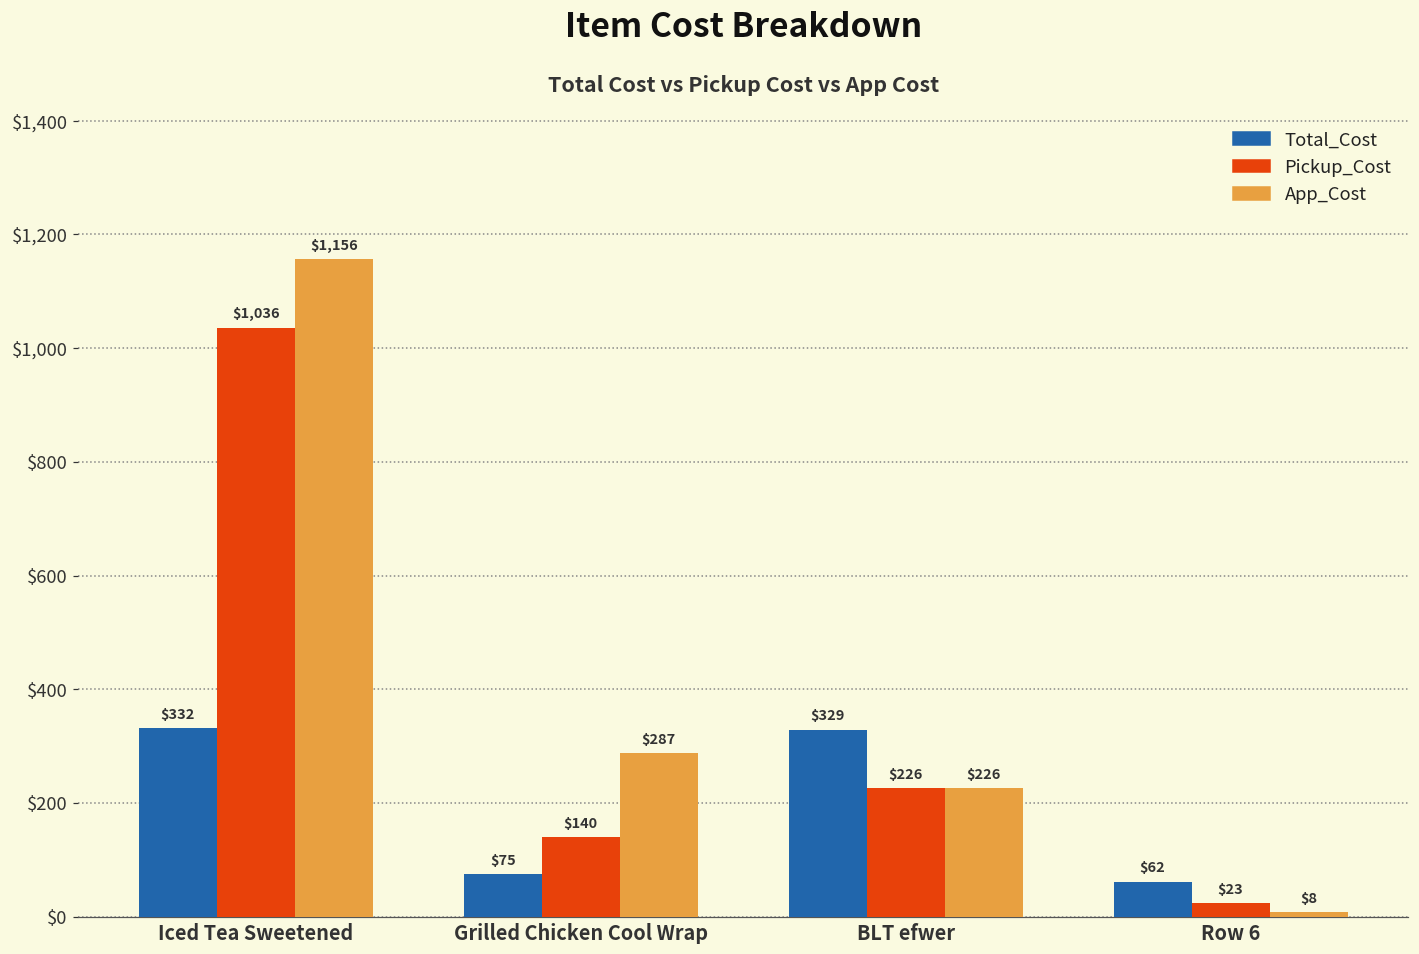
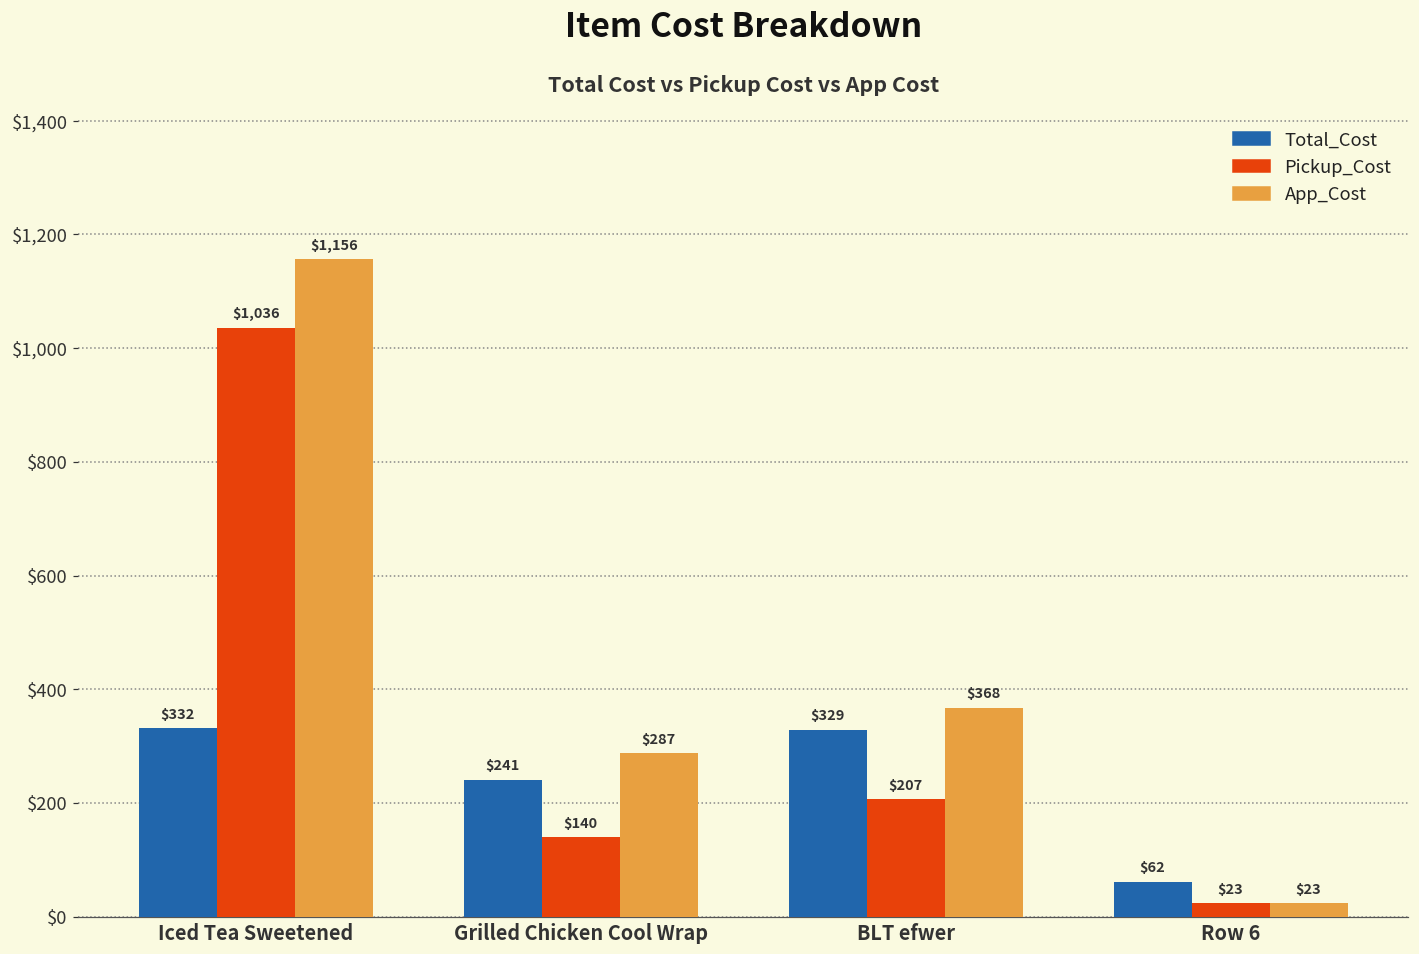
Total_Cost, Grilled Chicken Cool Wrap: $75 -> $241
Pickup_Cost, BLT efwer: $226 -> $207
App_Cost, BLT efwer: $226 -> $368
App_Cost, Row 6: $8 -> $23
